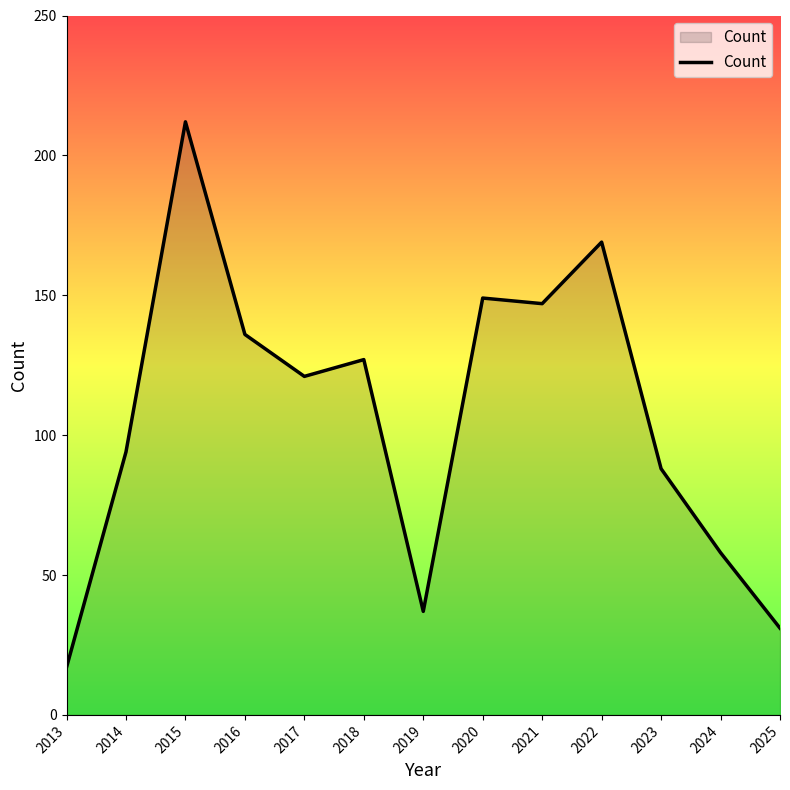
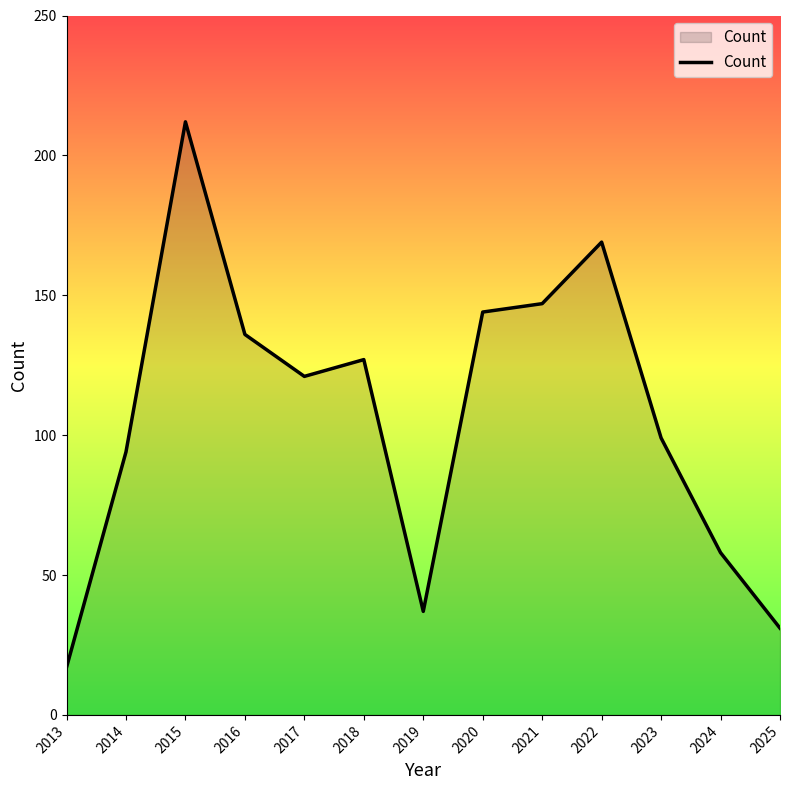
2020: 149 -> 144
2023: 88 -> 99
